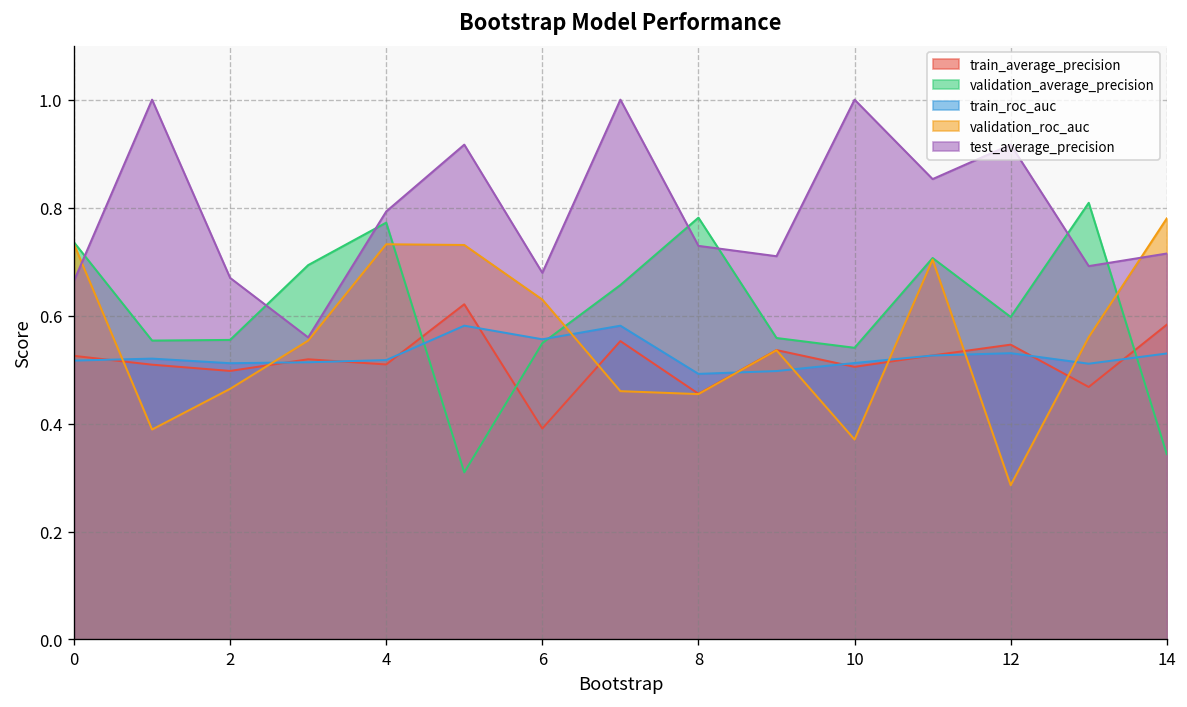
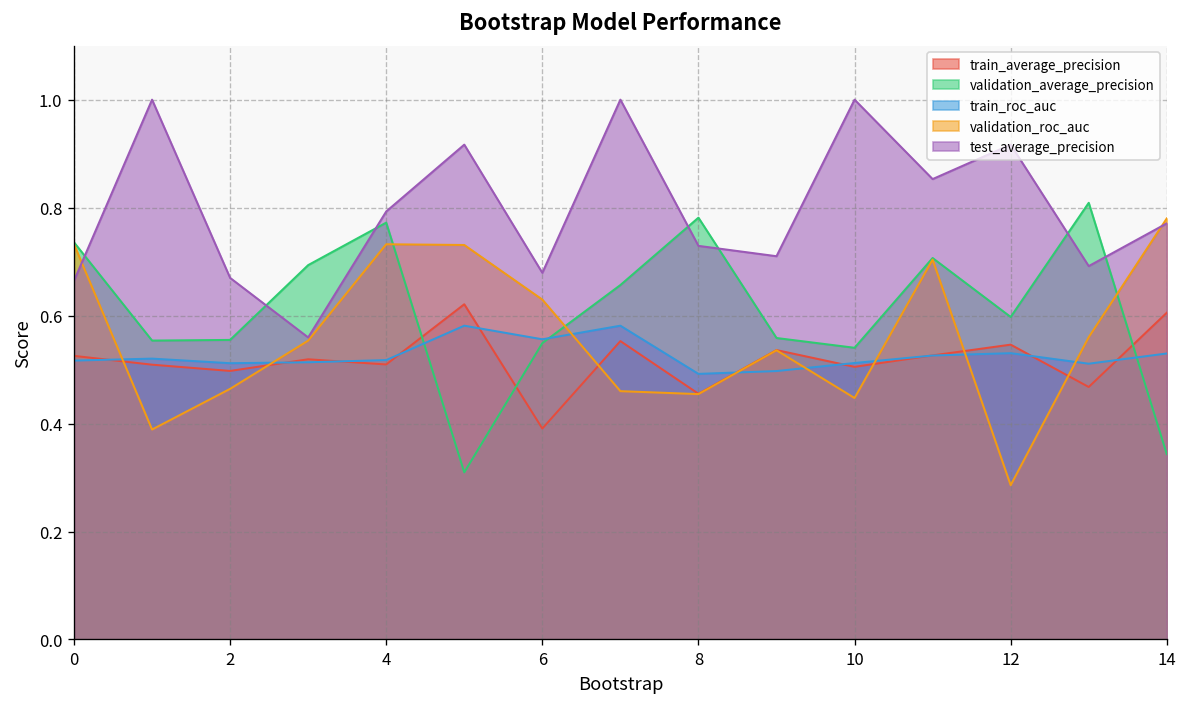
validation_roc_auc, 10: 0.37 -> 0.45
train_average_precision, 14: 0.58 -> 0.61
test_average_precision, 14: 0.71 -> 0.77
